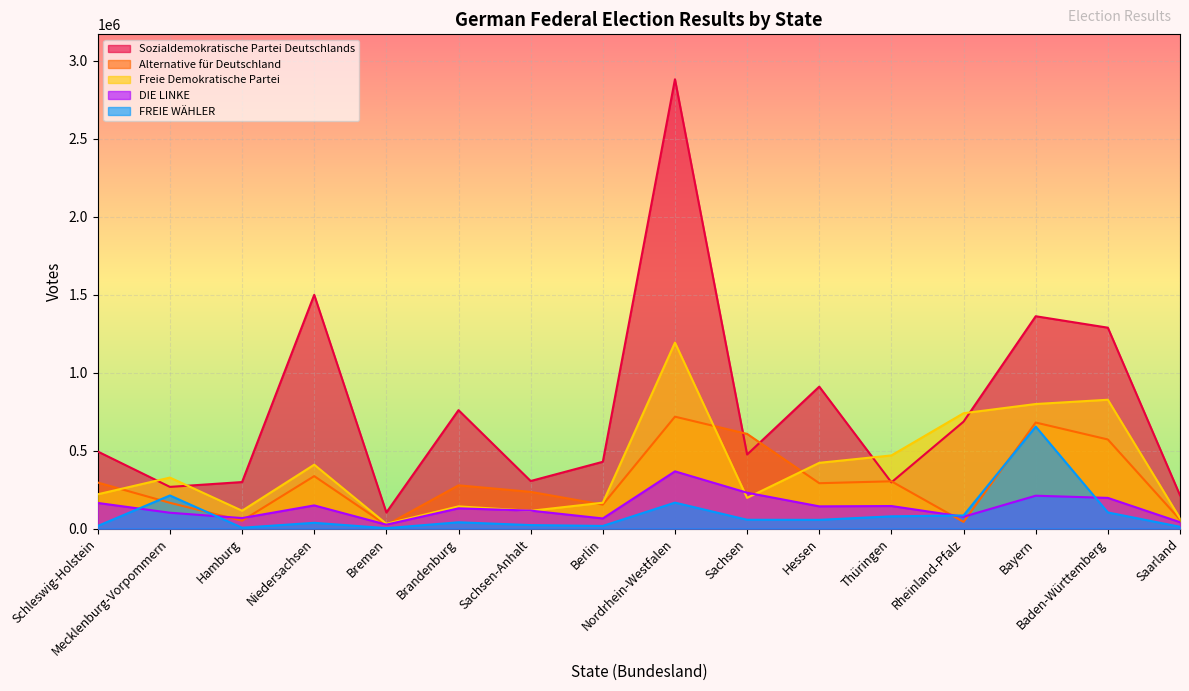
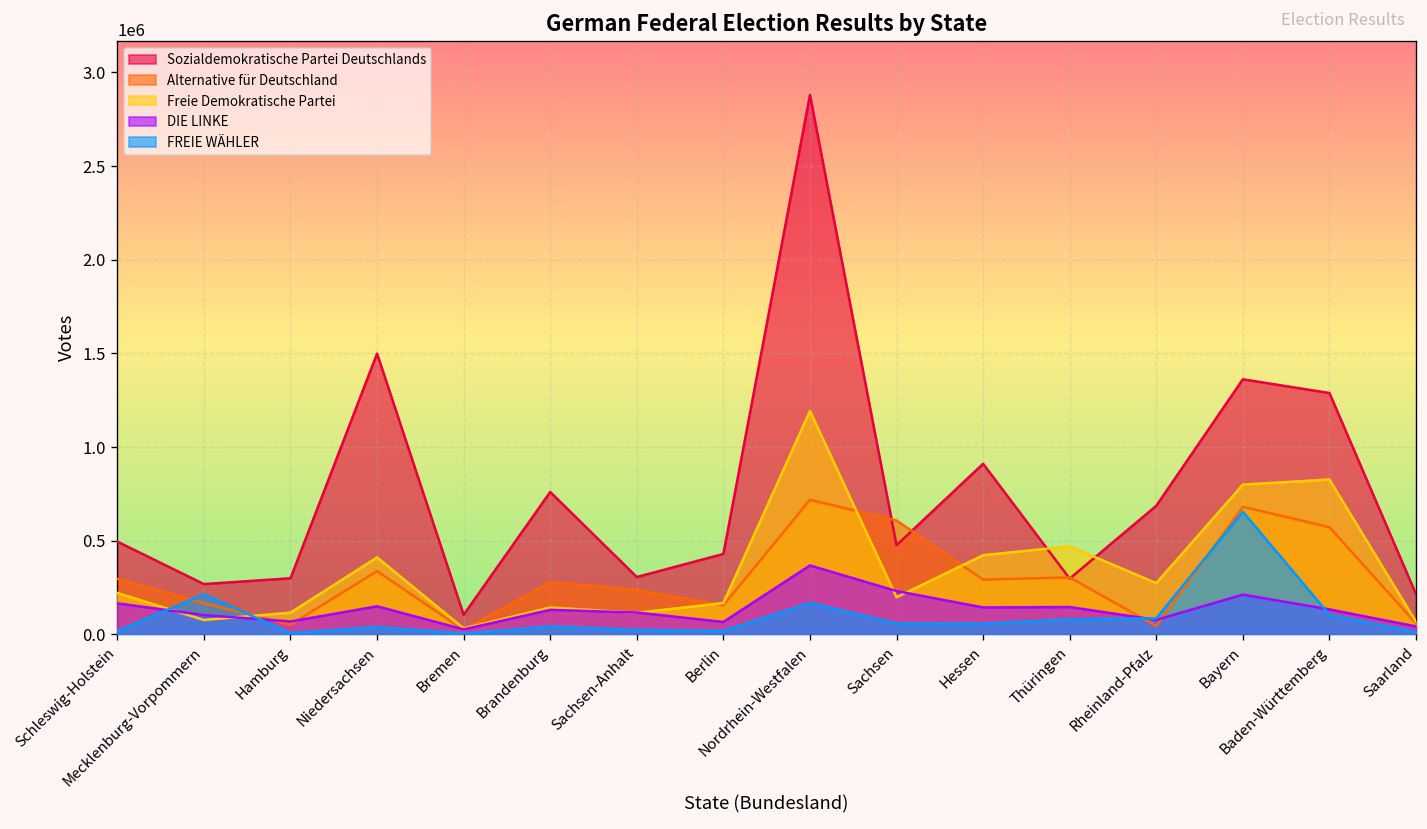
Freie Demokratische Partei, Mecklenburg-Vorpommern: 330000 -> 80000
Freie Demokratische Partei, Rheinland-Pfalz: 740000 -> 270000
DIE LINKE, Baden-Württemberg: 200000 -> 130000
